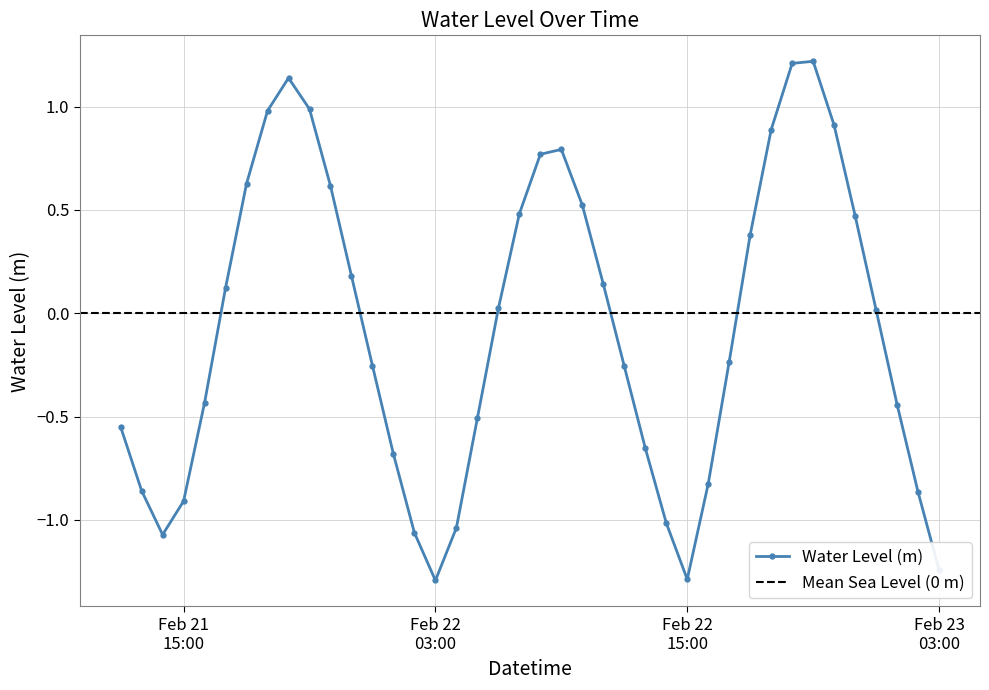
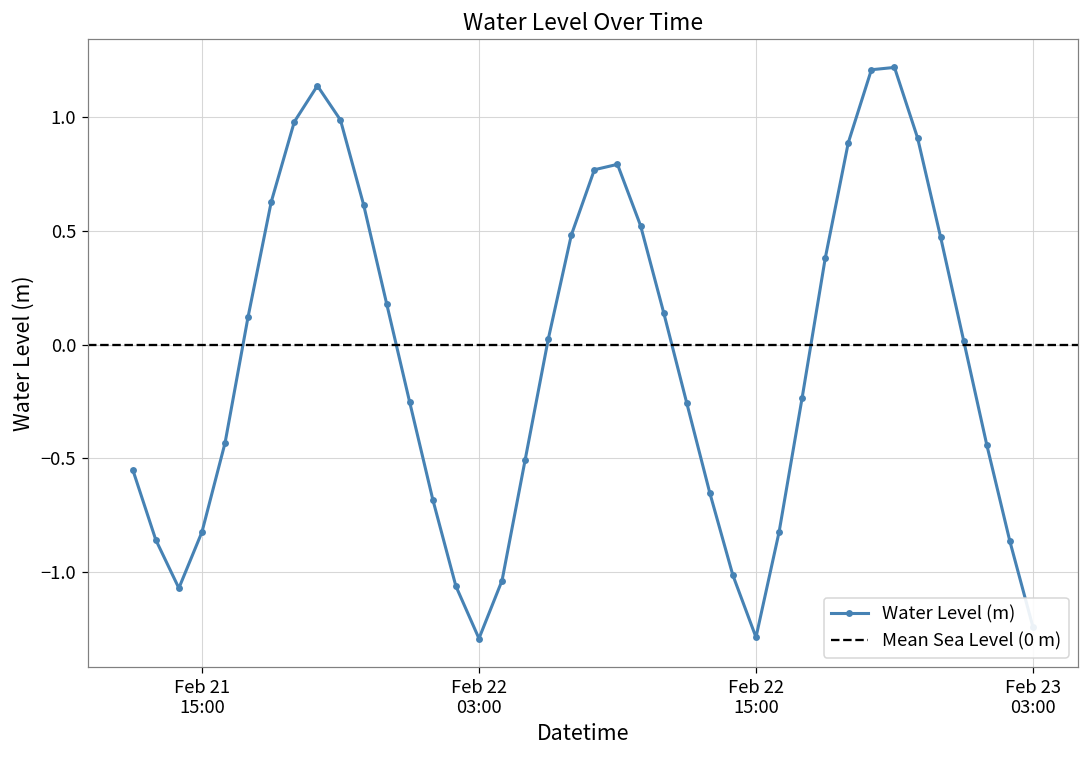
Feb 21 15:00: -0.91 -> -0.82
